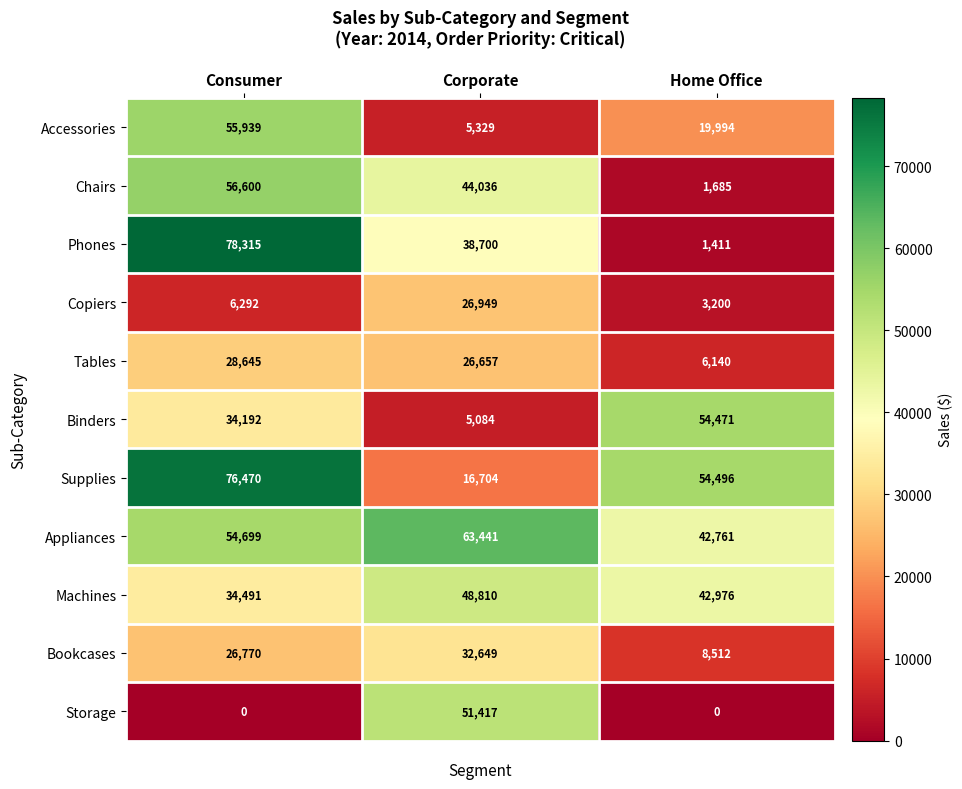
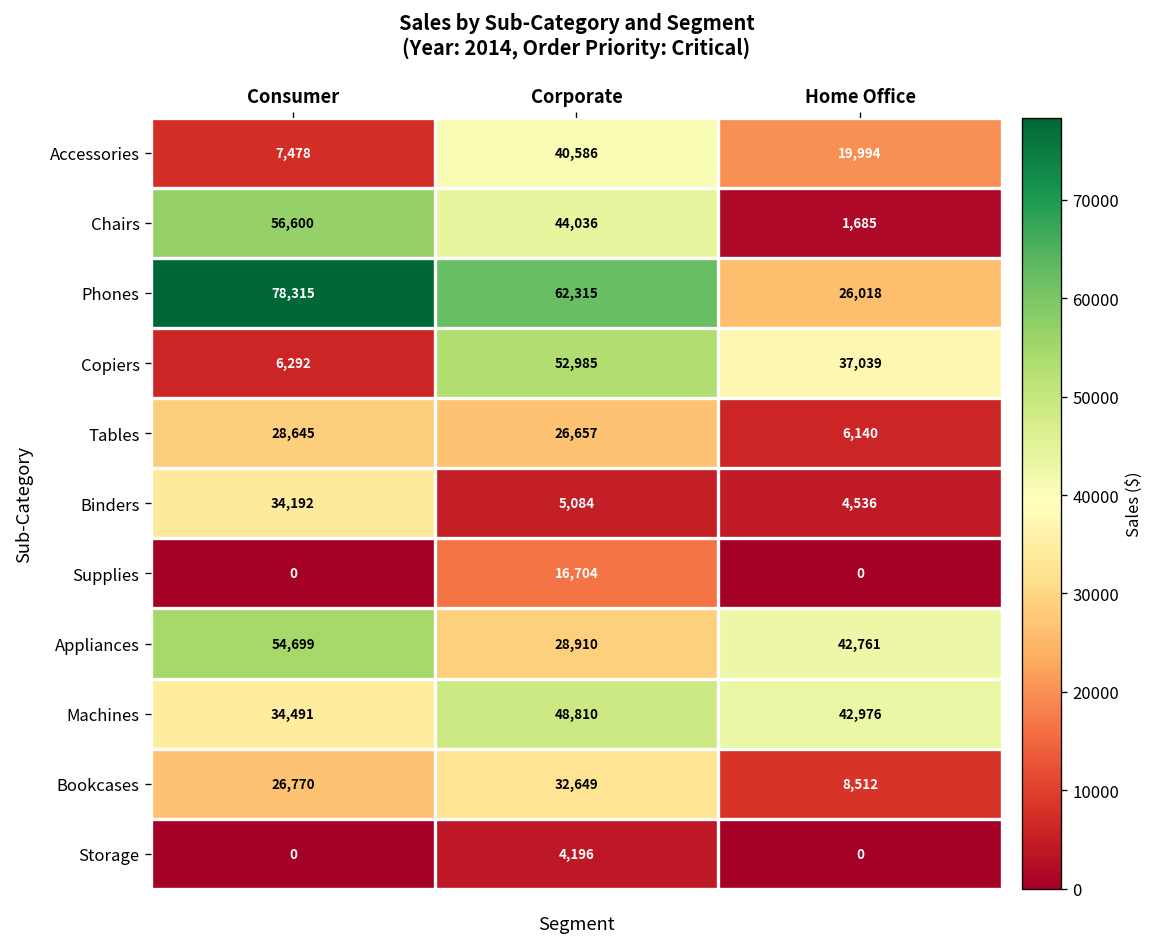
Accessories, Consumer: 55,939 -> 7,478
Accessories, Corporate: 5,329 -> 40,586
Phones, Corporate: 38,700 -> 62,315
Phones, Home Office: 1,411 -> 26,018
Copiers, Corporate: 26,949 -> 52,985
Copiers, Home Office: 3,200 -> 37,039
Binders, Home Office: 54,471 -> 4,536
Supplies, Consumer: 76,470 -> 0
Supplies, Home Office: 54,496 -> 0
Appliances, Corporate: 63,441 -> 28,910
Storage, Corporate: 51,417 -> 4,196
